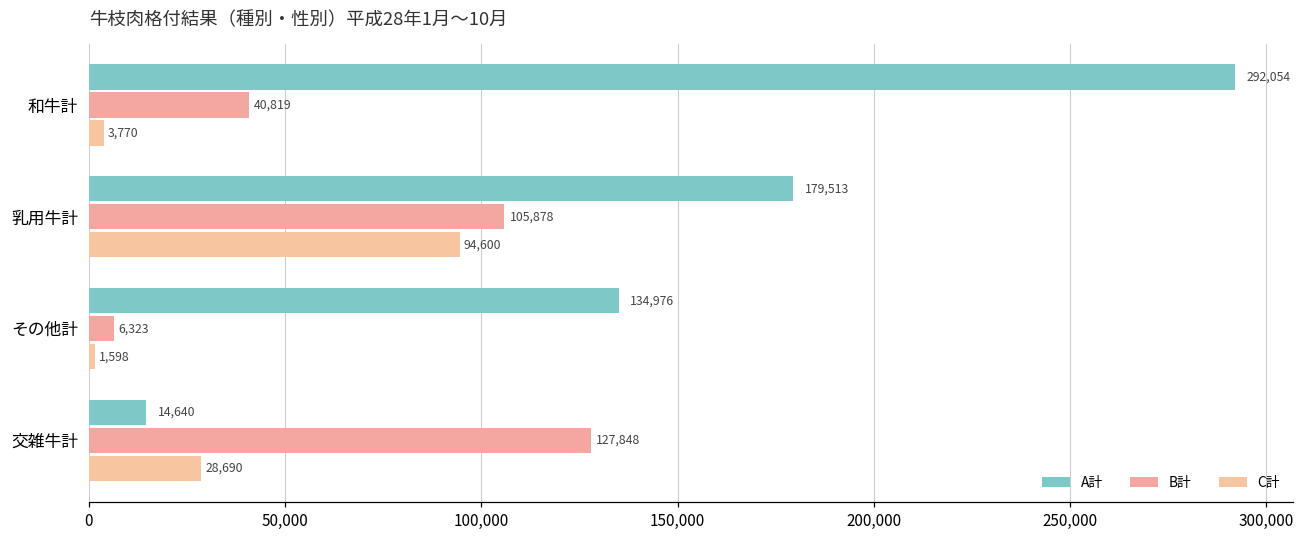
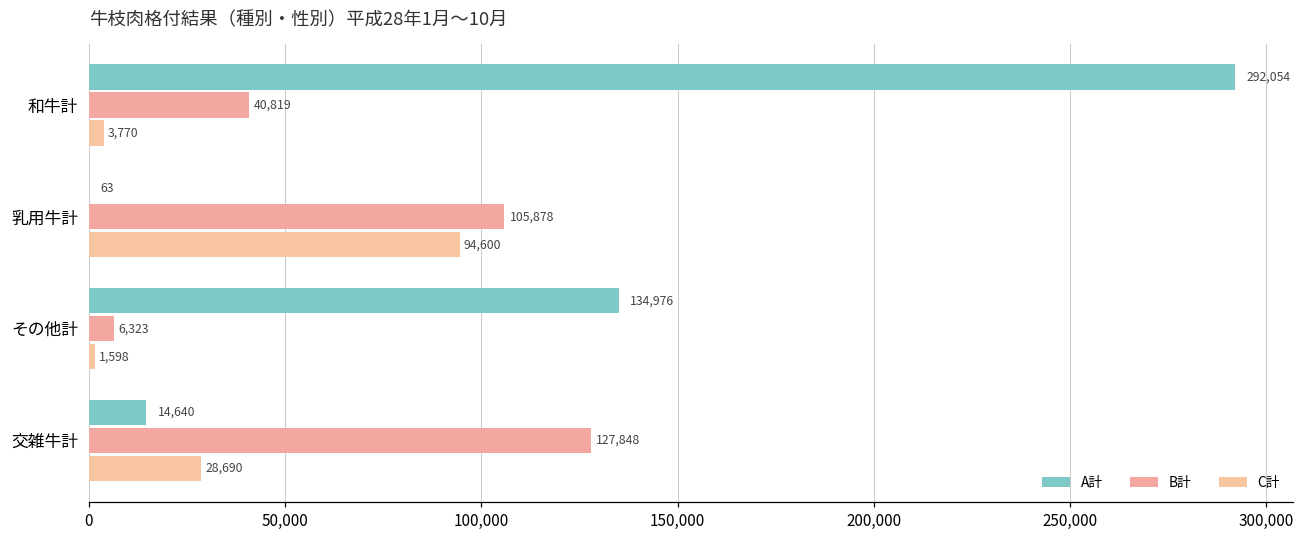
A計, 乳用牛計: 179,513 -> 63
